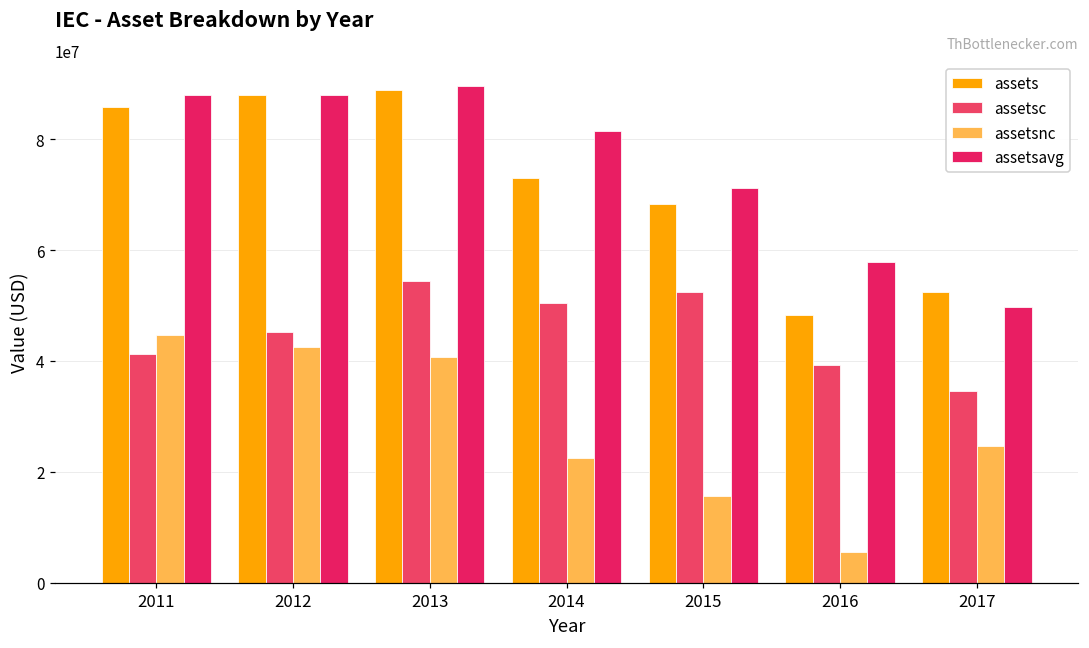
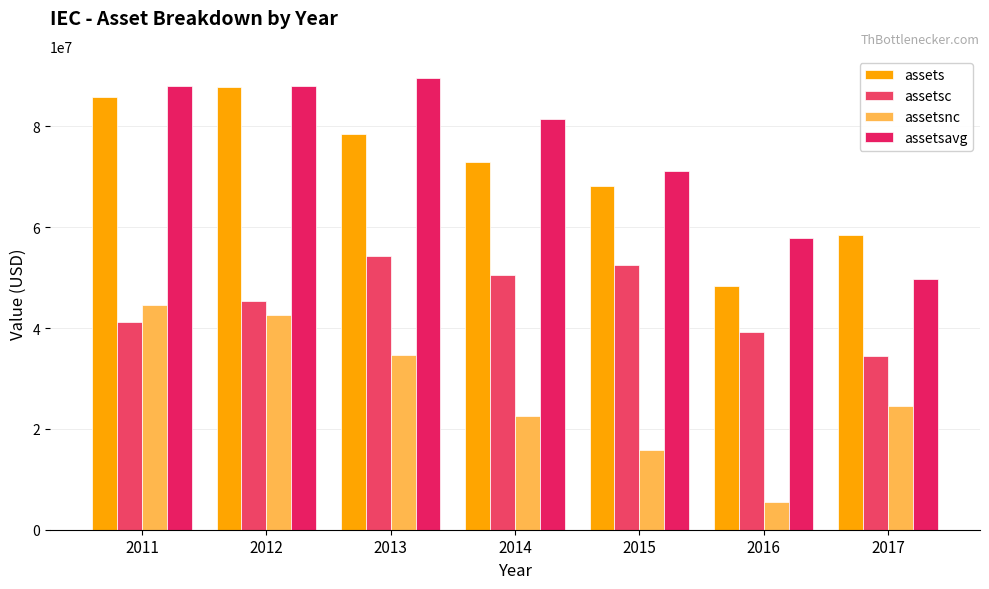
assets, 2013: 89000000 -> 79000000
assetsnc, 2013: 41000000 -> 35000000
assets, 2017: 52000000 -> 59000000
